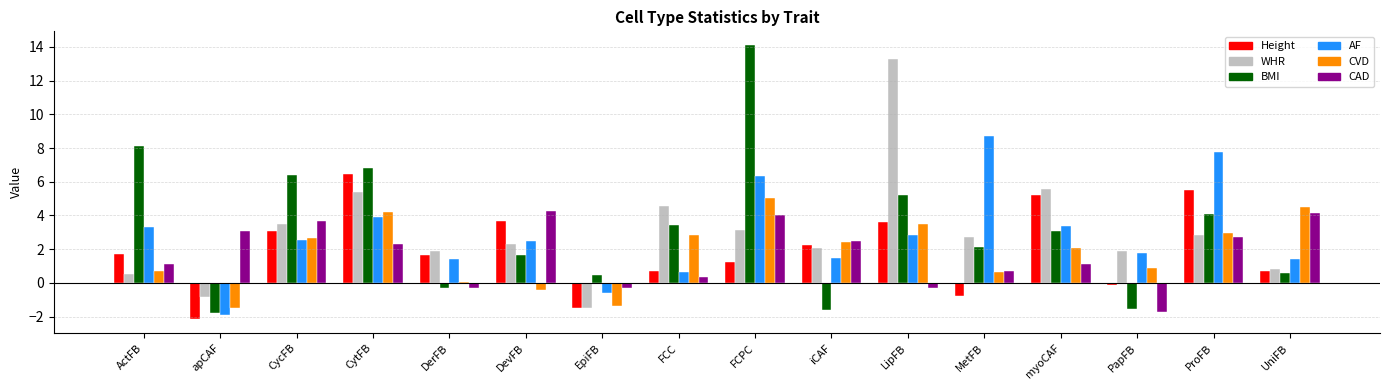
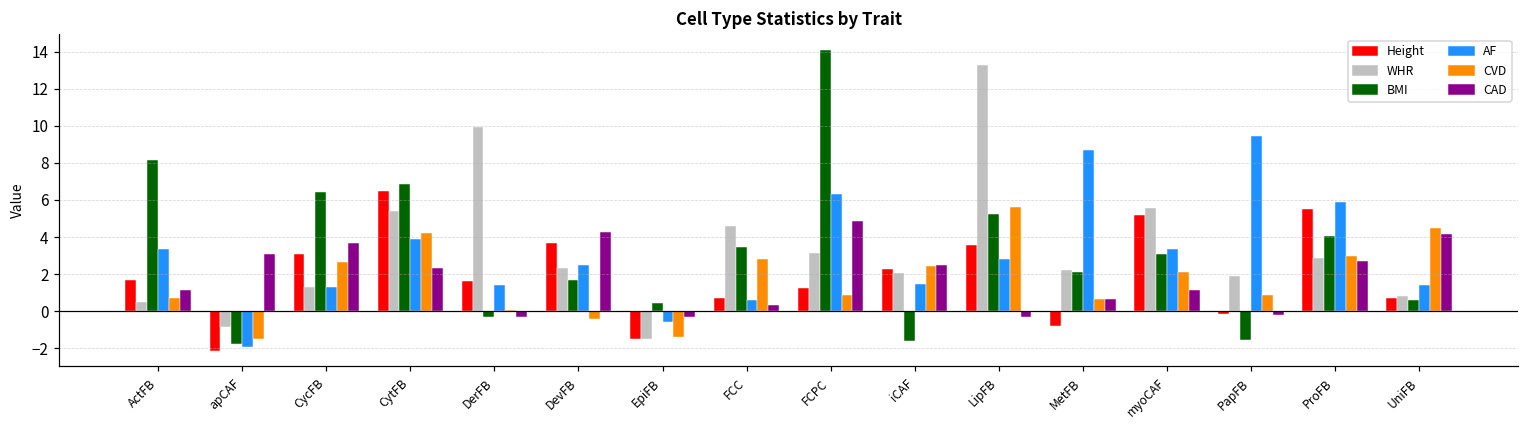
WHR, CycFB: 3.5 -> 1.3
AF, CycFB: 2.6 -> 1.3
WHR, DerFB: 1.9 -> 9.9
CVD, FCPC: 5.0 -> 0.9
CAD, FCPC: 4.1 -> 4.8
CVD, LipFB: 3.5 -> 5.6
WHR, MetFB: 2.7 -> 2.2
AF, PapFB: 1.8 -> 9.5
CAD, PapFB: -1.7 -> -0.2
AF, ProFB: 7.8 -> 5.9
